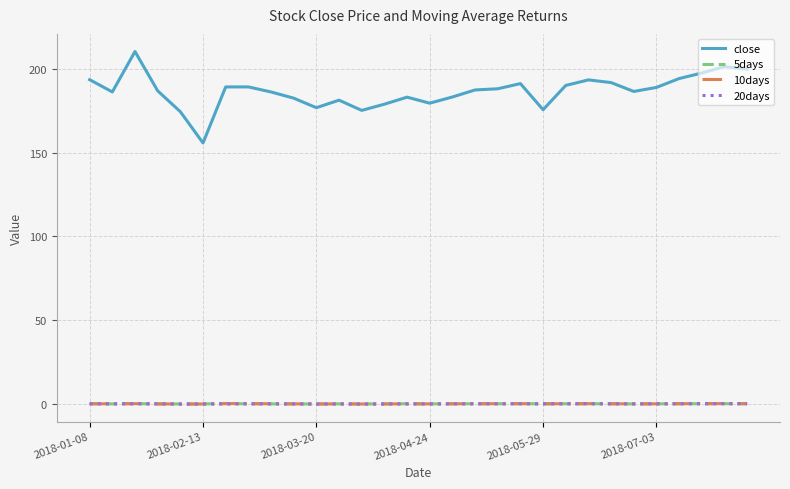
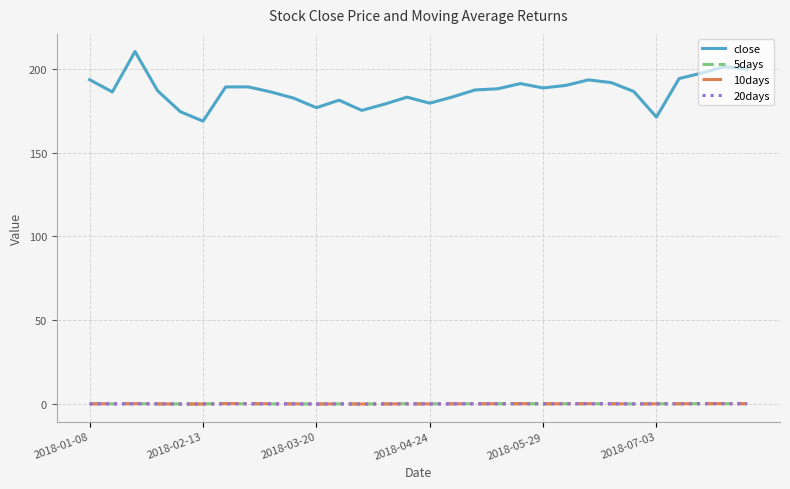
close, 2018-02-13: 156 -> 169
close, 2018-05-29: 176 -> 189
close, 2018-07-03: 189 -> 171
